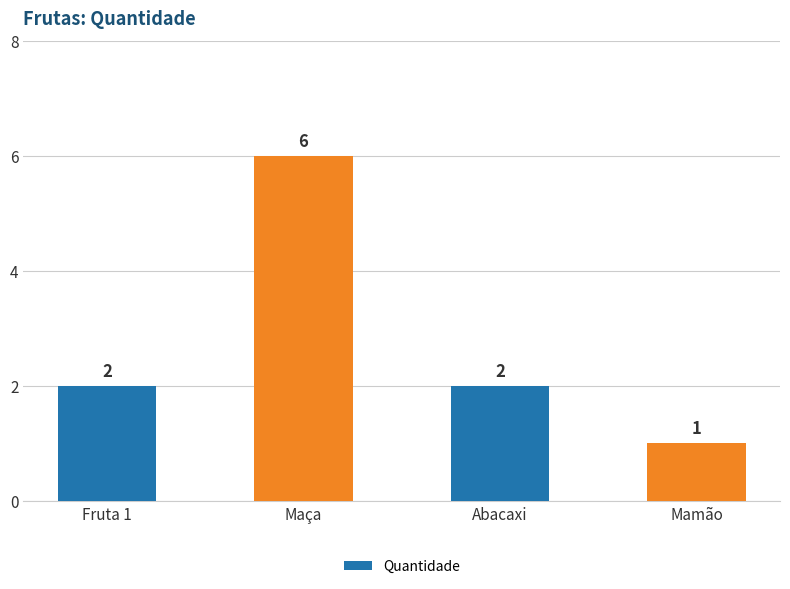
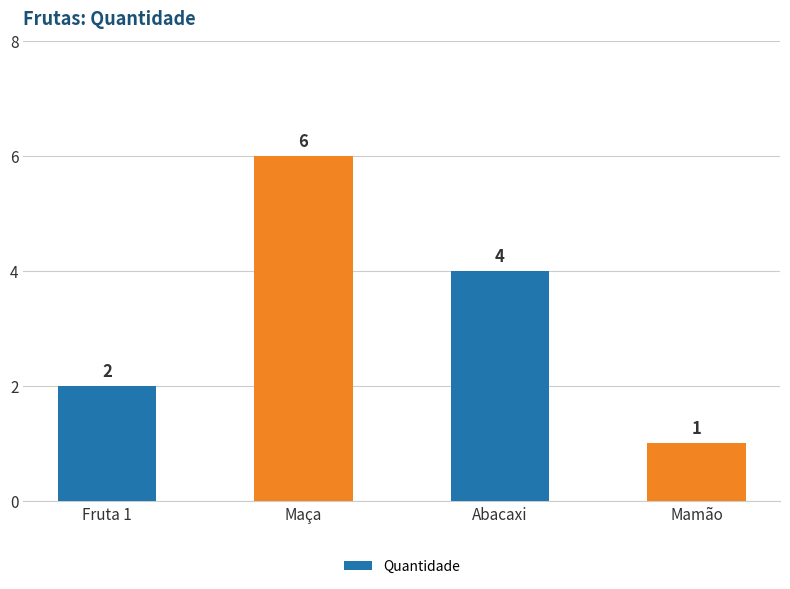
Abacaxi: 2 -> 4
